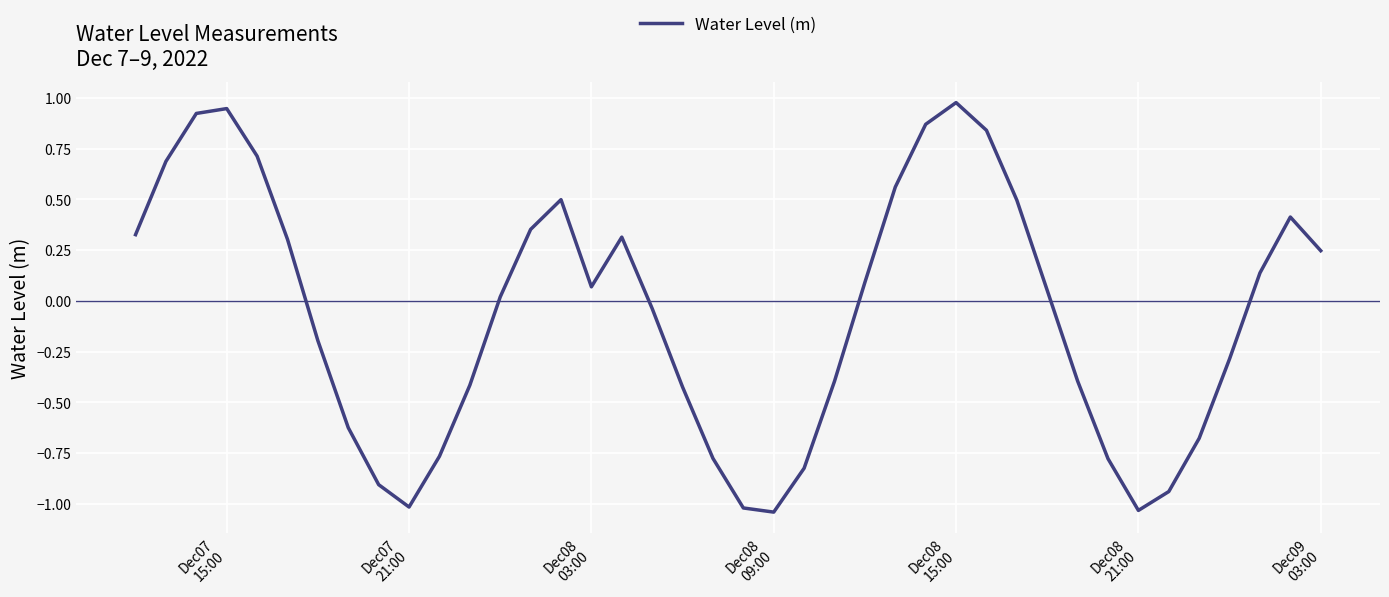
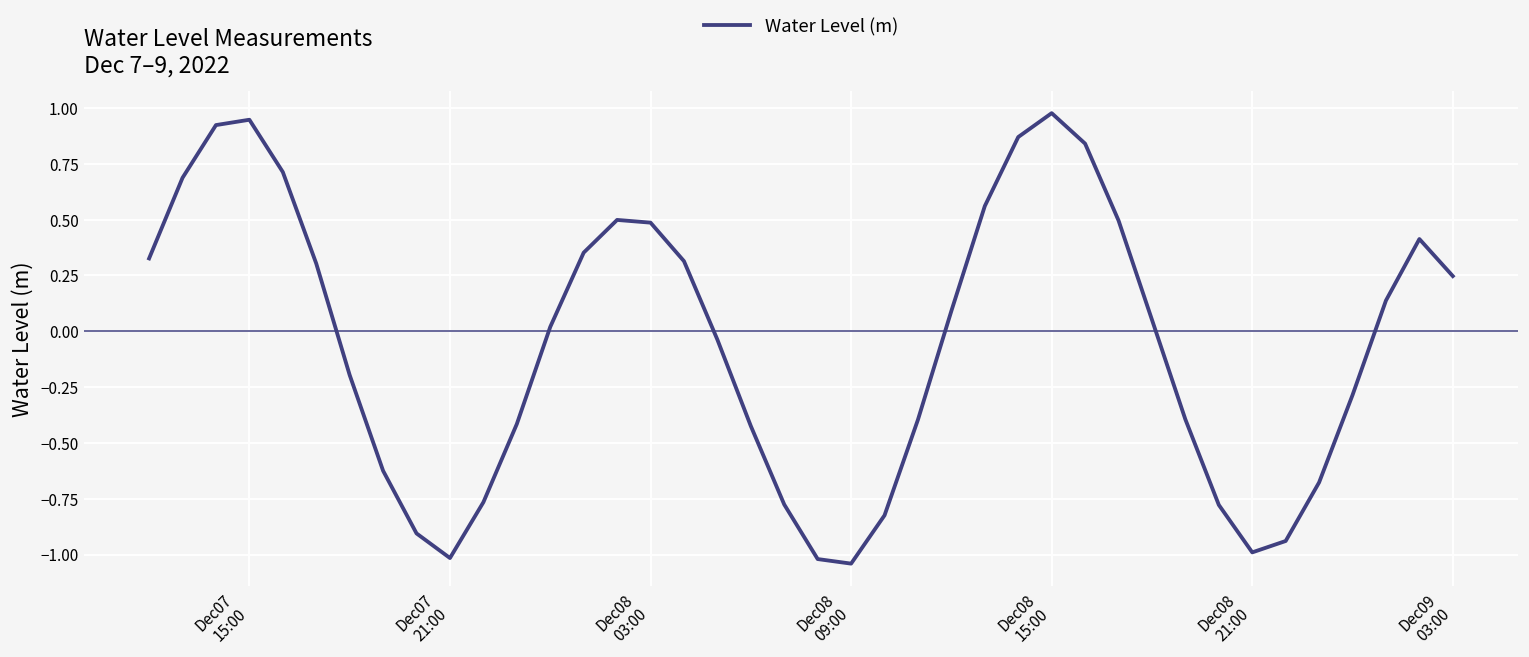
Dec08 03:00: 0.07 -> 0.49
Dec08 21:00: -1.03 -> -0.99
